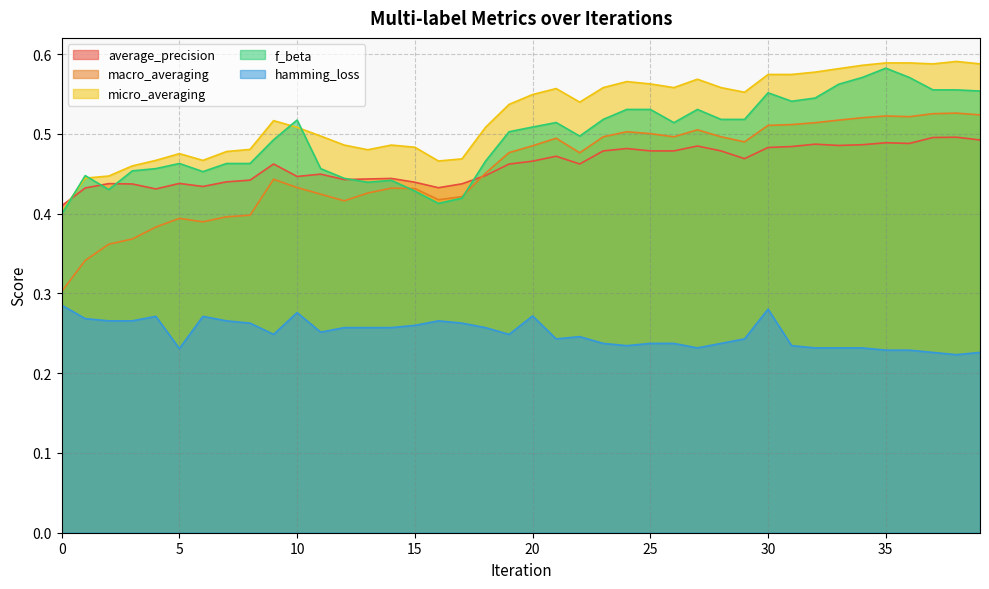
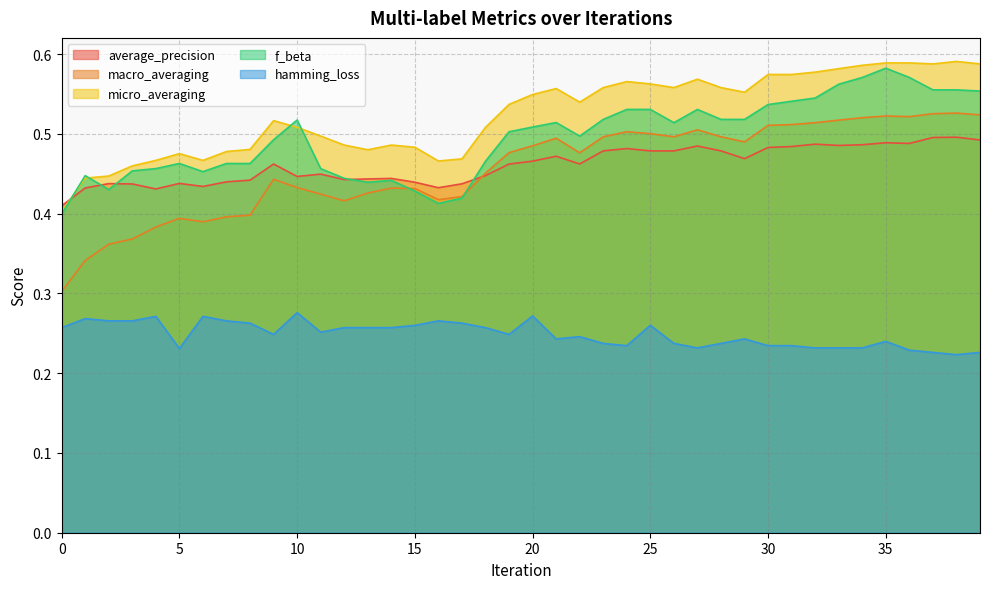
hamming_loss, 0: 0.29 -> 0.26
hamming_loss, 25: 0.24 -> 0.26
f_beta, 30: 0.55 -> 0.54
hamming_loss, 30: 0.28 -> 0.23
hamming_loss, 35: 0.23 -> 0.24
